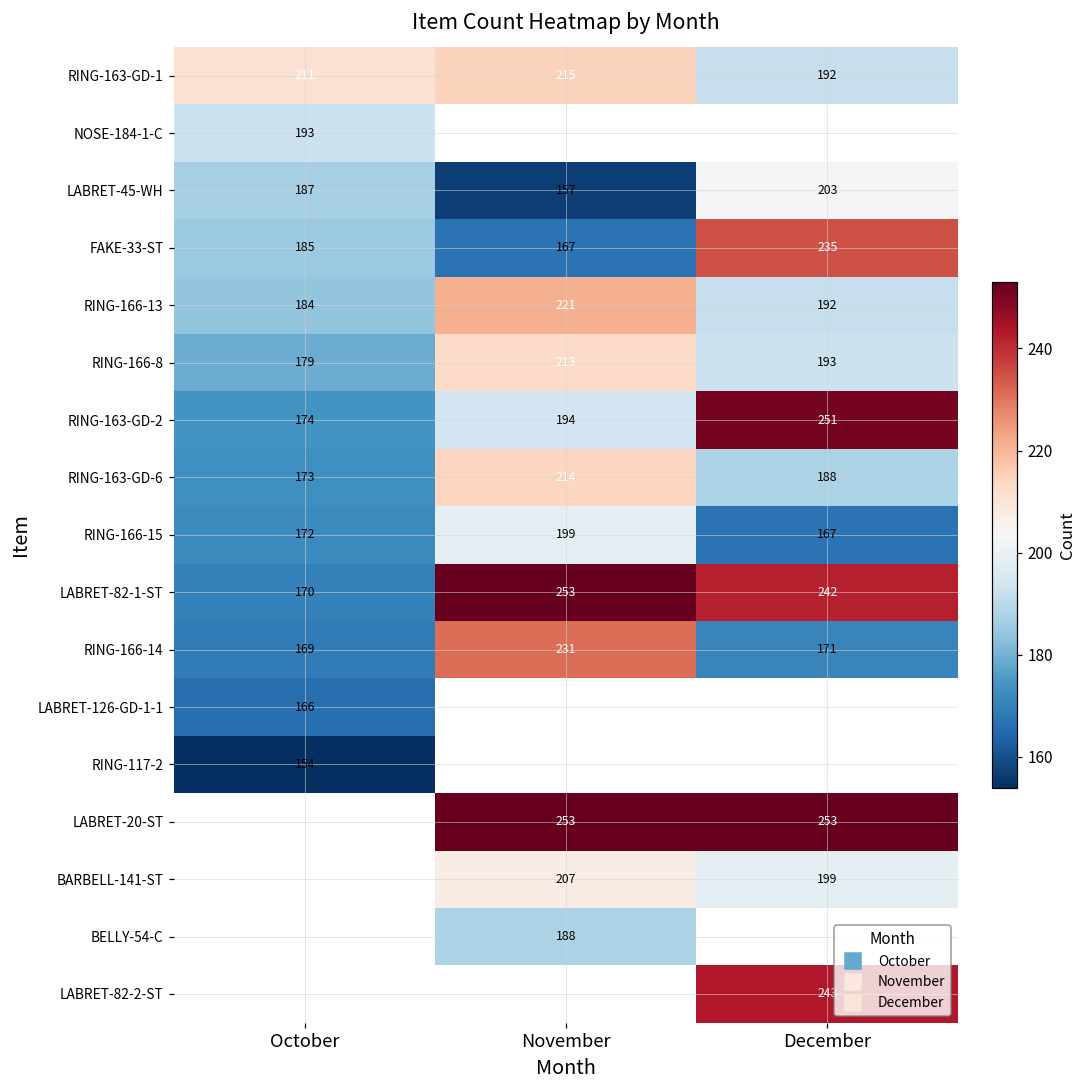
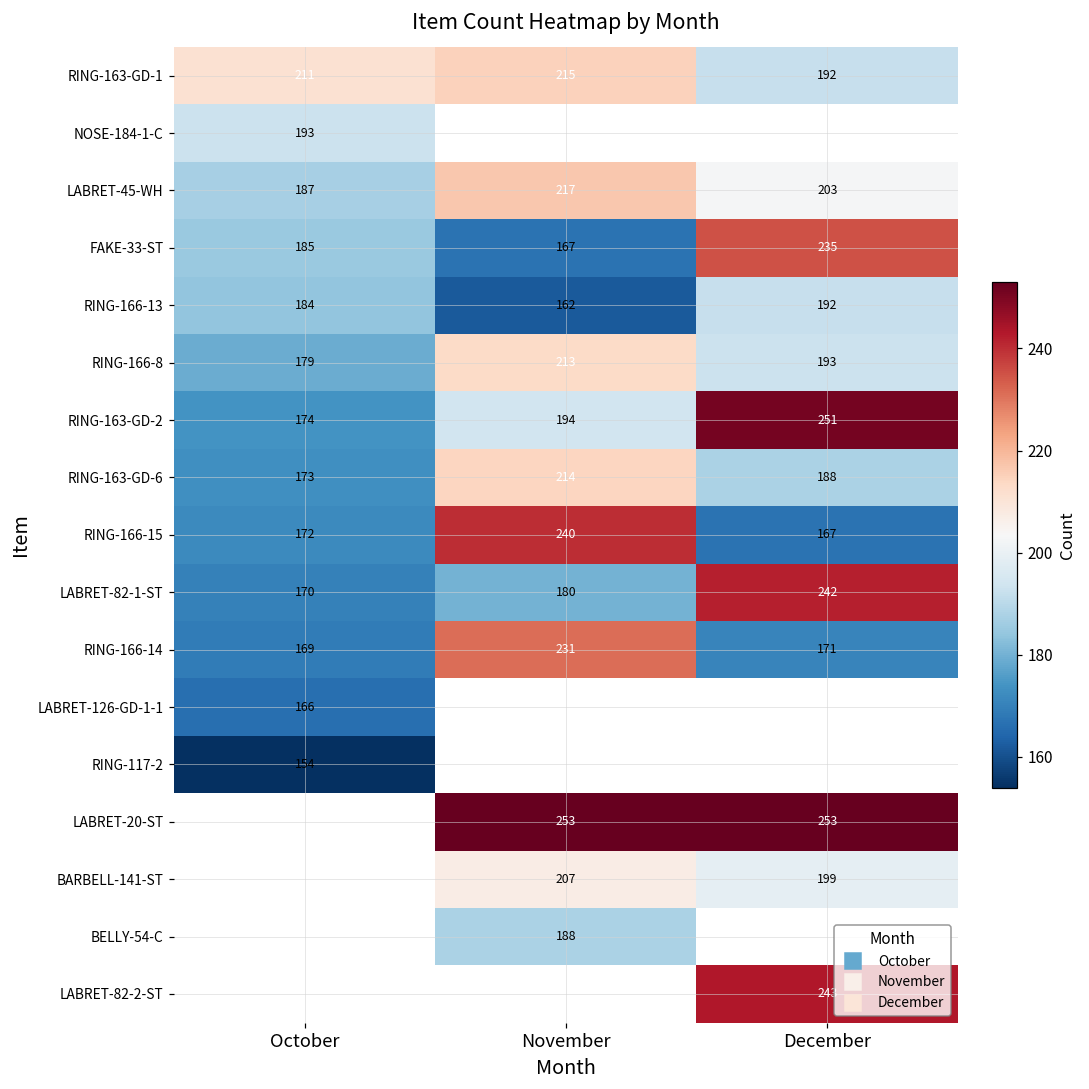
LABRET-45-WH, November: 157 -> 217
RING-166-13, November: 221 -> 162
RING-166-15, November: 199 -> 240
LABRET-82-1-ST, November: 253 -> 180
